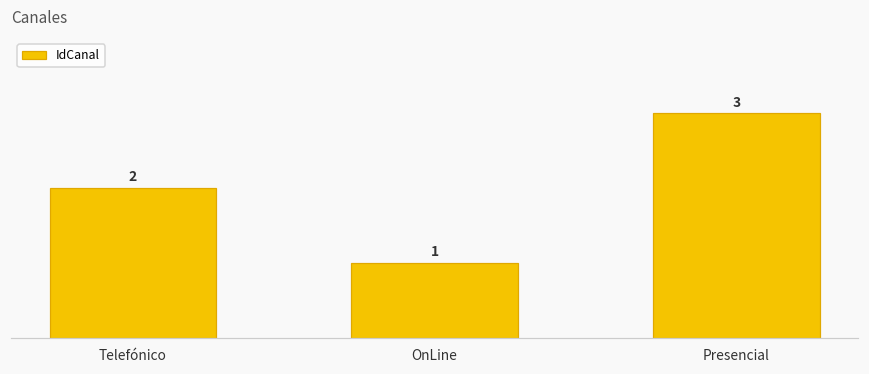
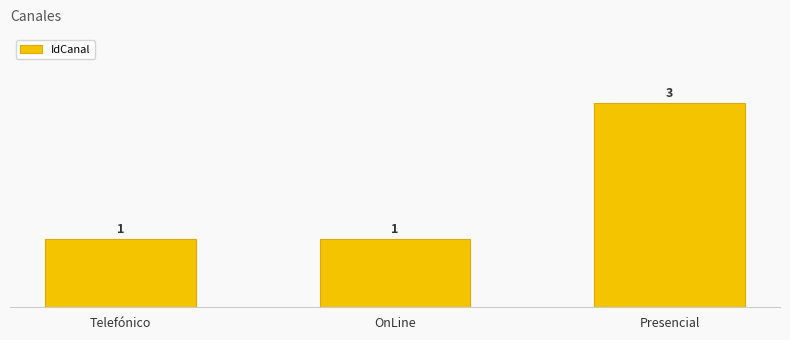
Telefónico: 2 -> 1
